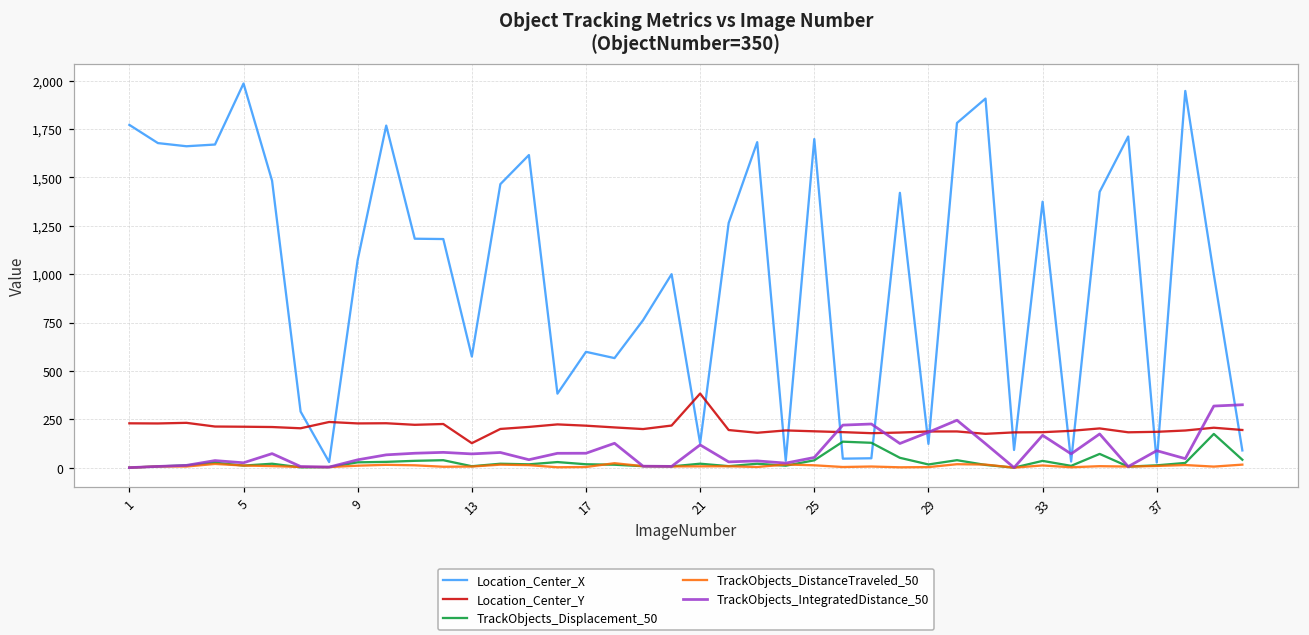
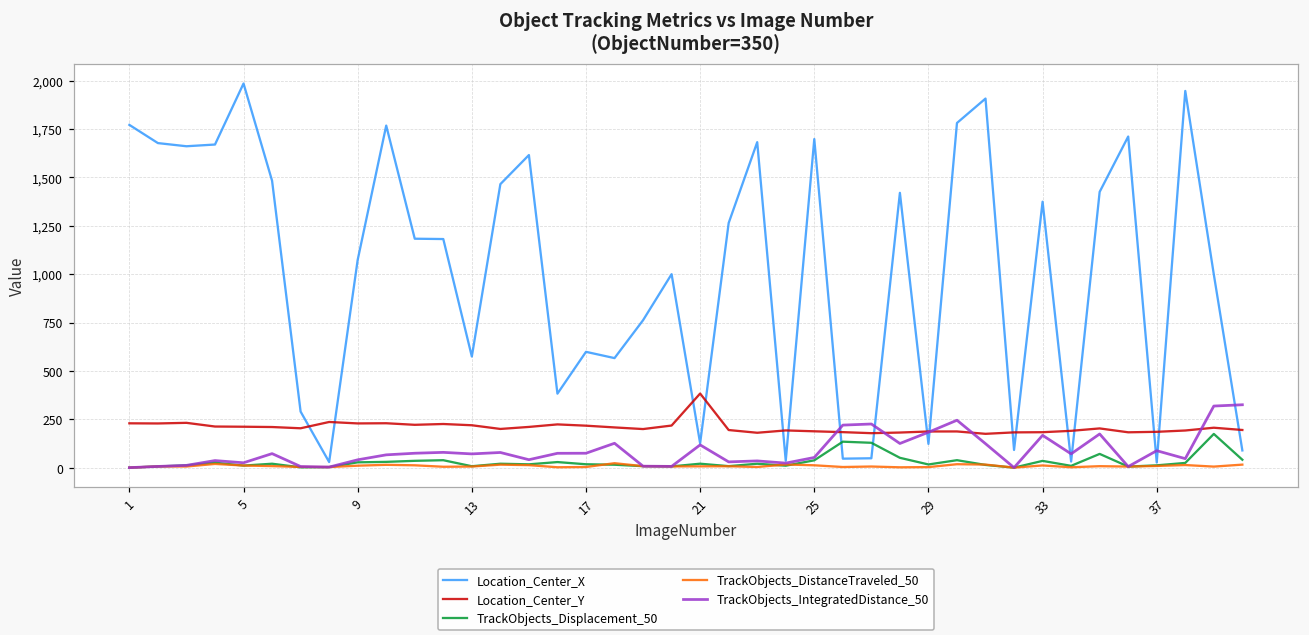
Location_Center_Y, 13: 130 -> 220
